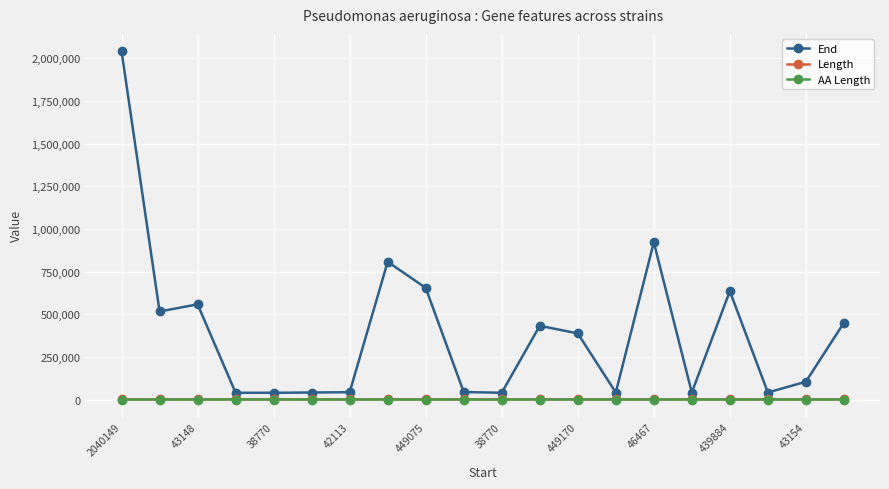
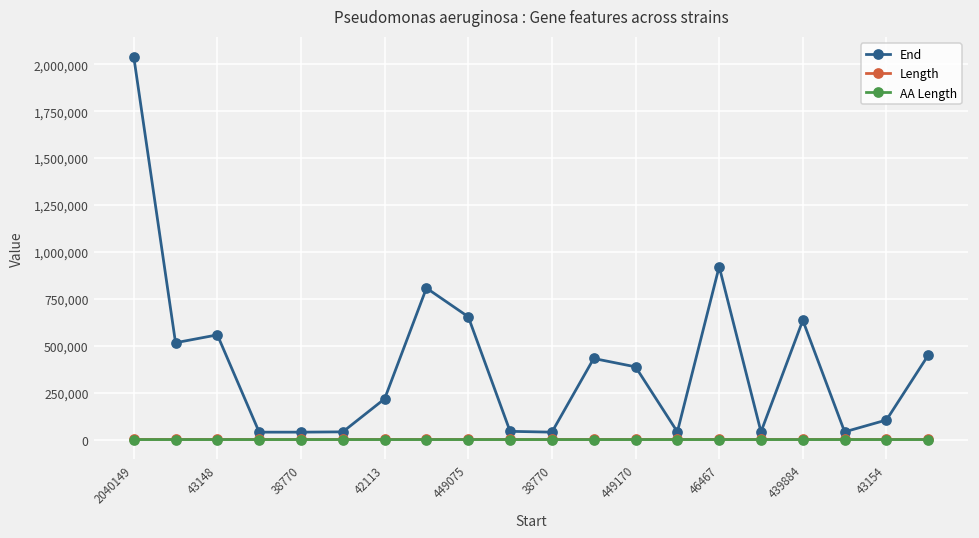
End, 42113: 40,000 -> 220,000
